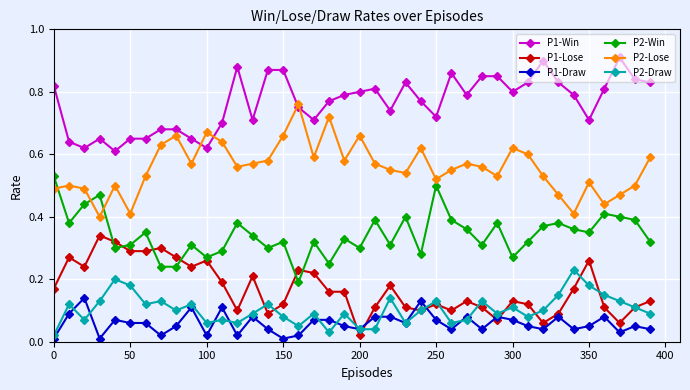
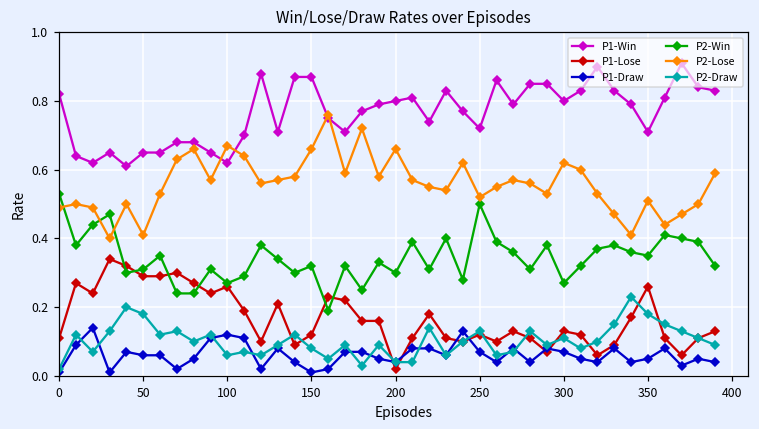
P1-Lose, 0: 0.17 -> 0.11
P1-Draw, 100: 0.02 -> 0.12
